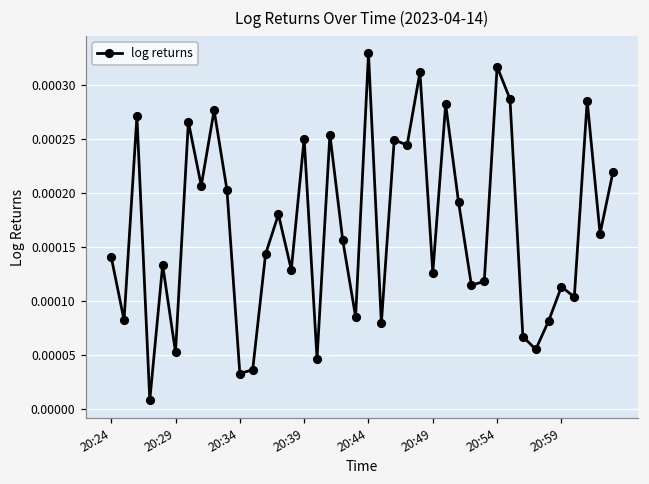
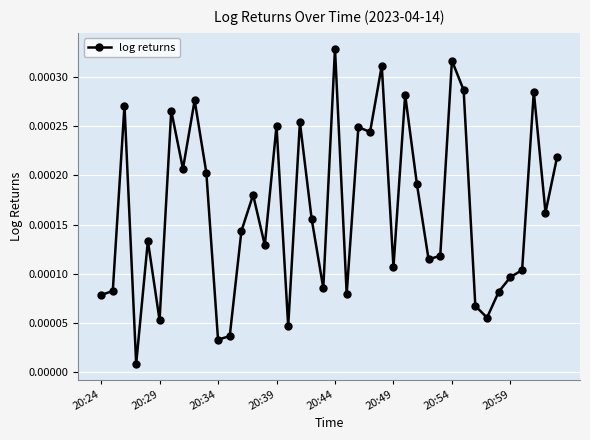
20:24: 0.00014 -> 0.00008
20:49: 0.00013 -> 0.00011
20:59: 0.00011 -> 0.00010
